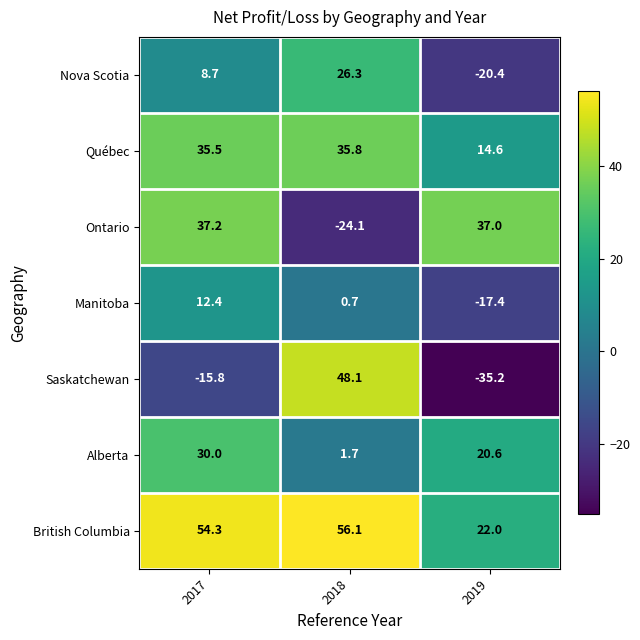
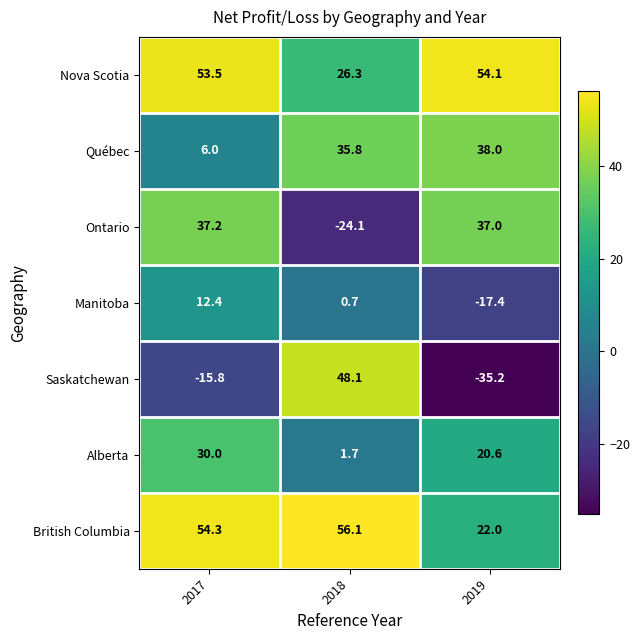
Nova Scotia, 2017: 8.7 -> 53.5
Nova Scotia, 2019: -20.4 -> 54.1
Québec, 2017: 35.5 -> 6.0
Québec, 2019: 14.6 -> 38.0
